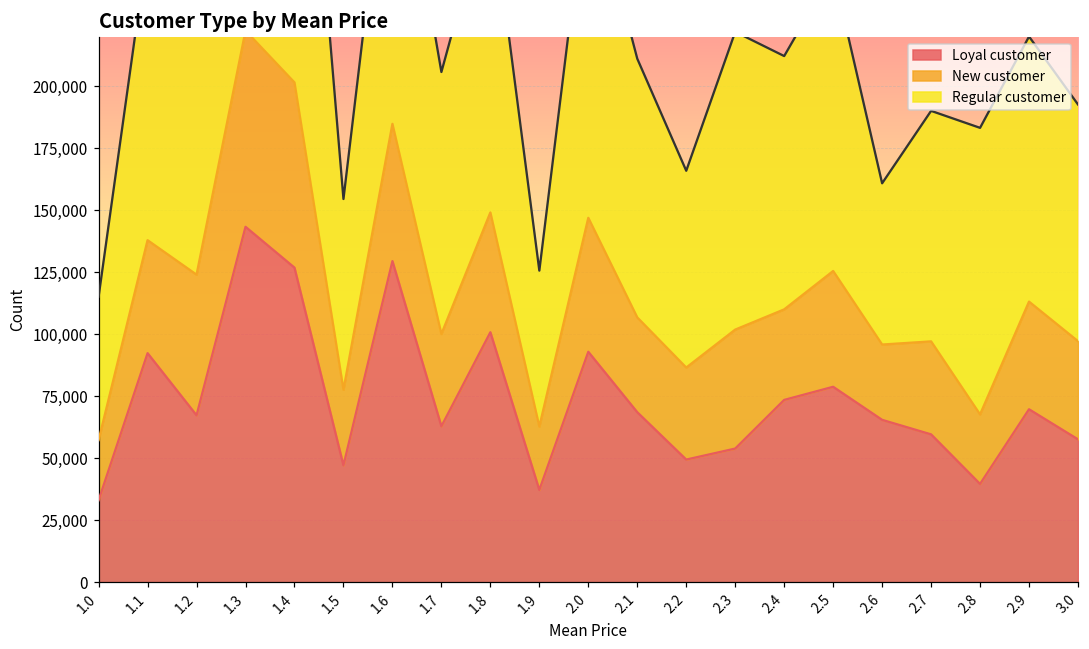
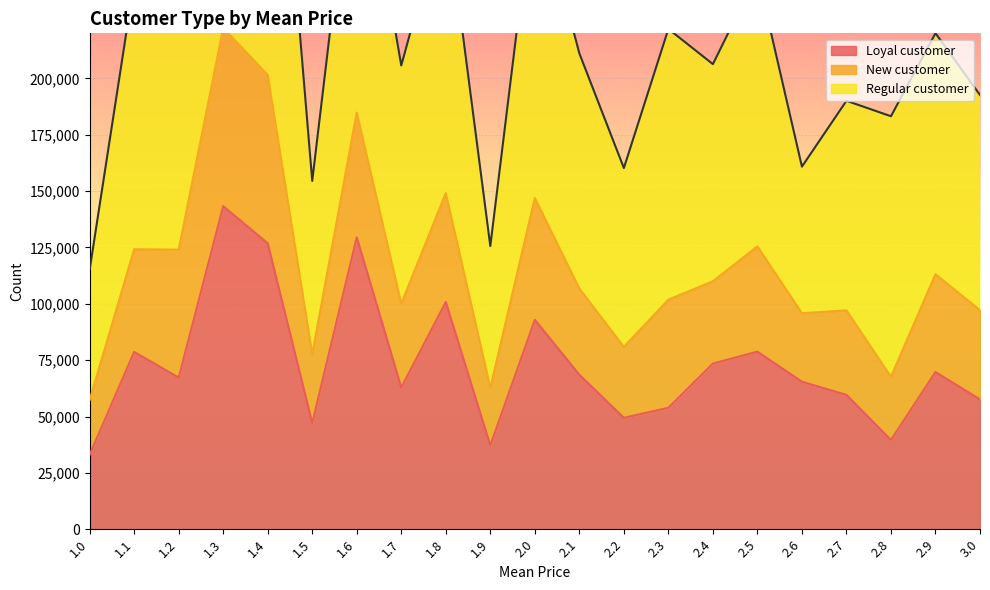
Loyal customer, 1.1: 92,000 -> 79,000
New customer, 2.2: 37,000 -> 31,000
Regular customer, 2.4: 102,000 -> 96,000
